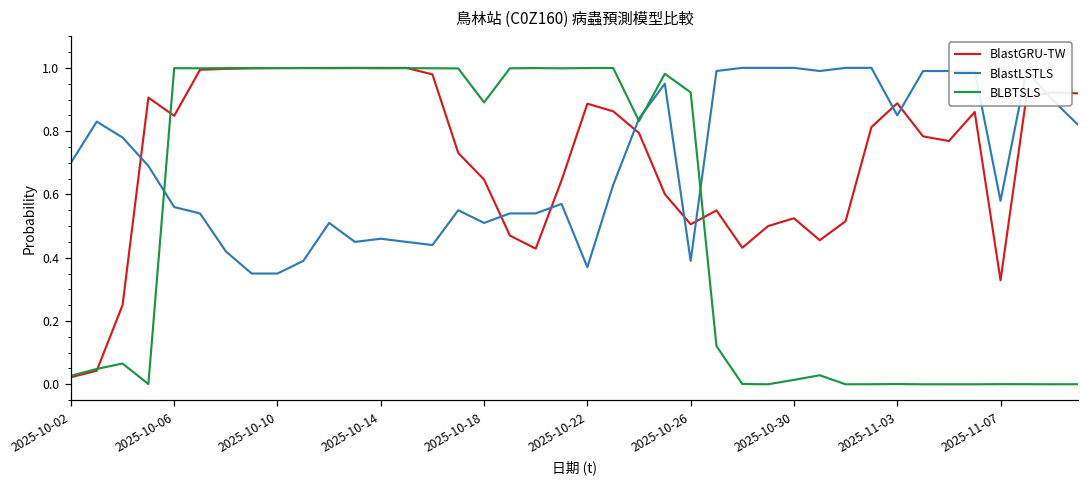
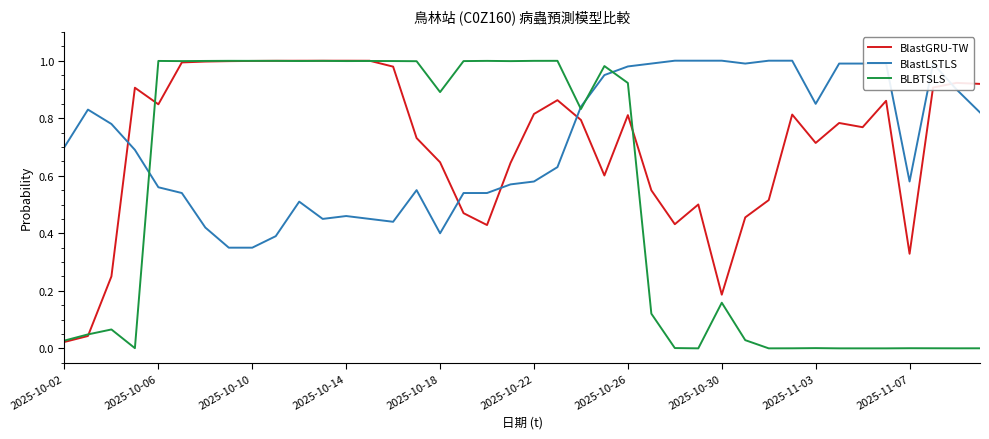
BlastLSTLS, 2025-10-18: 0.51 -> 0.40
BlastGRU-TW, 2025-10-22: 0.89 -> 0.81
BlastLSTLS, 2025-10-22: 0.37 -> 0.58
BlastGRU-TW, 2025-10-26: 0.51 -> 0.81
BlastLSTLS, 2025-10-26: 0.39 -> 0.98
BlastGRU-TW, 2025-10-30: 0.52 -> 0.19
BLBTSLS, 2025-10-30: 0.01 -> 0.16
BlastGRU-TW, 2025-11-03: 0.89 -> 0.71
